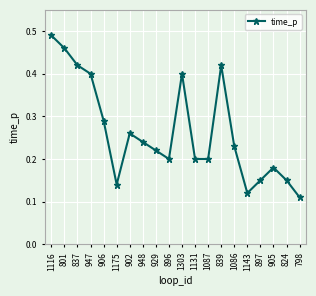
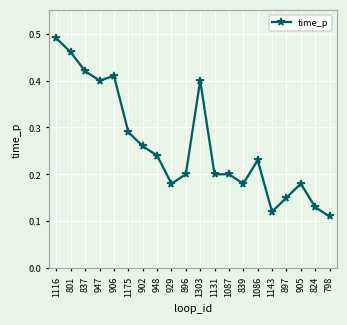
906: 0.29 -> 0.41
1175: 0.14 -> 0.29
929: 0.22 -> 0.18
839: 0.42 -> 0.18
824: 0.15 -> 0.13
